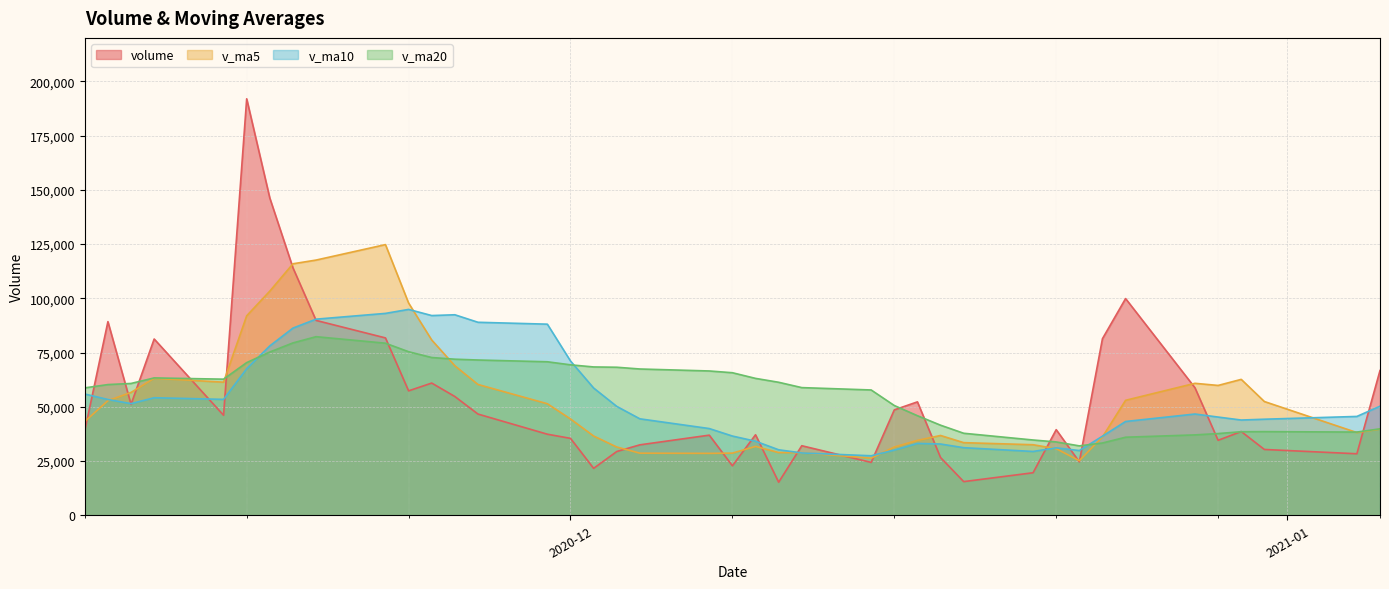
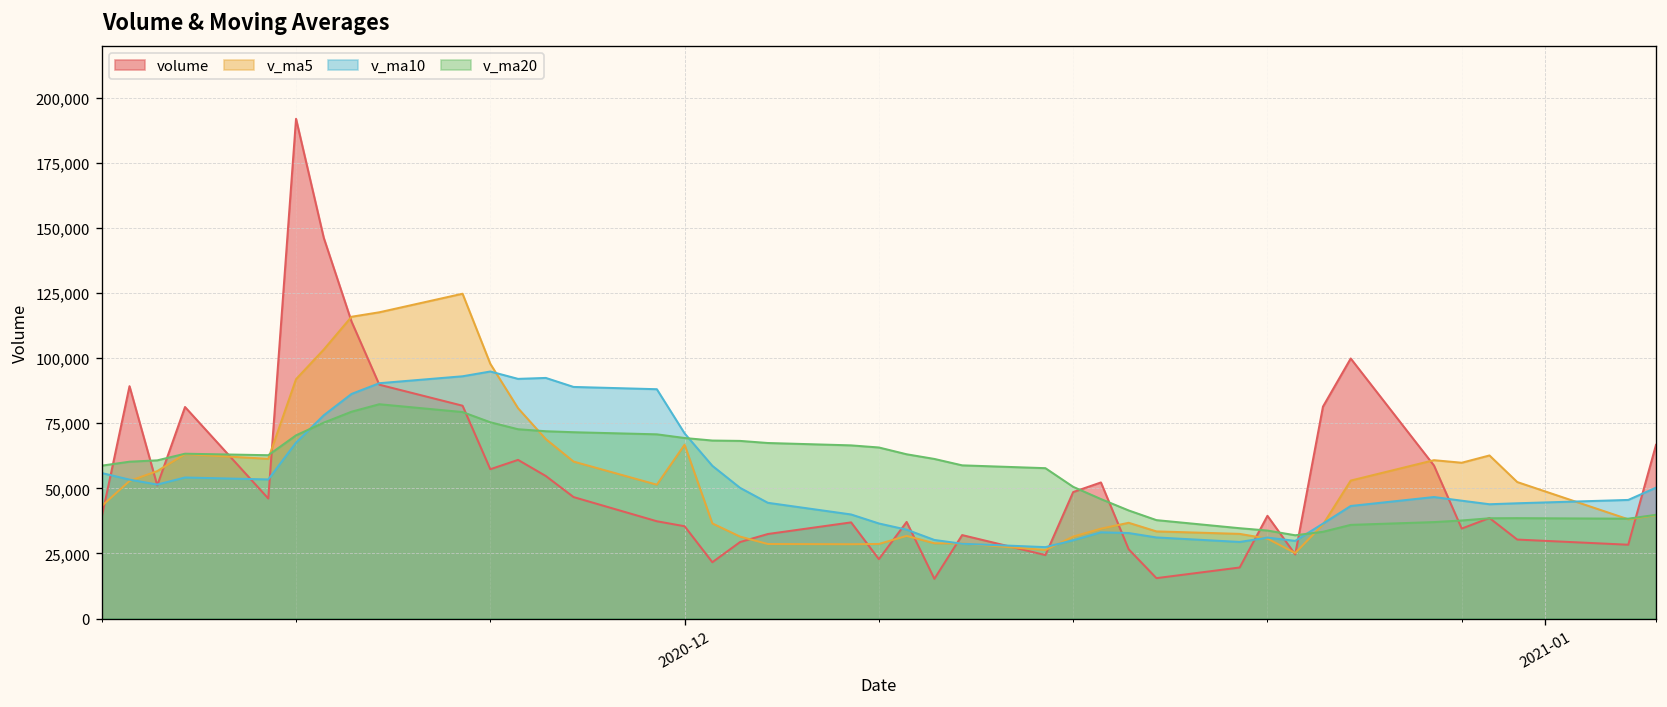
v_ma5, 2020-12: 44,000 -> 67,000
